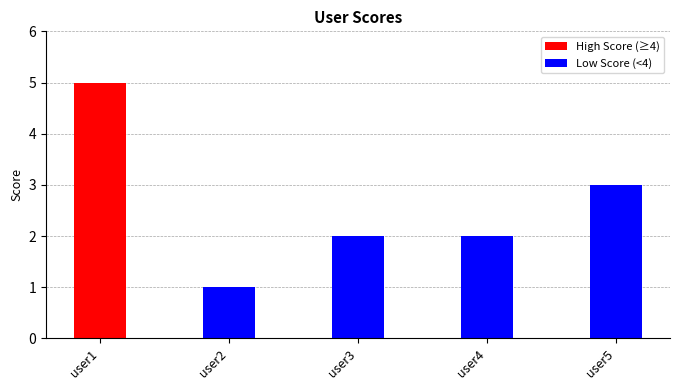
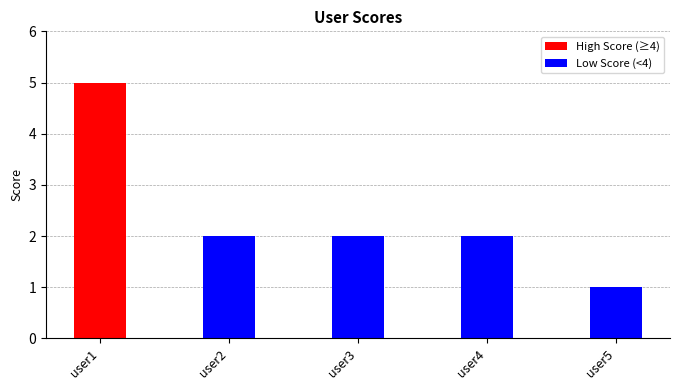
user2: 1 -> 2
user5: 3 -> 1
